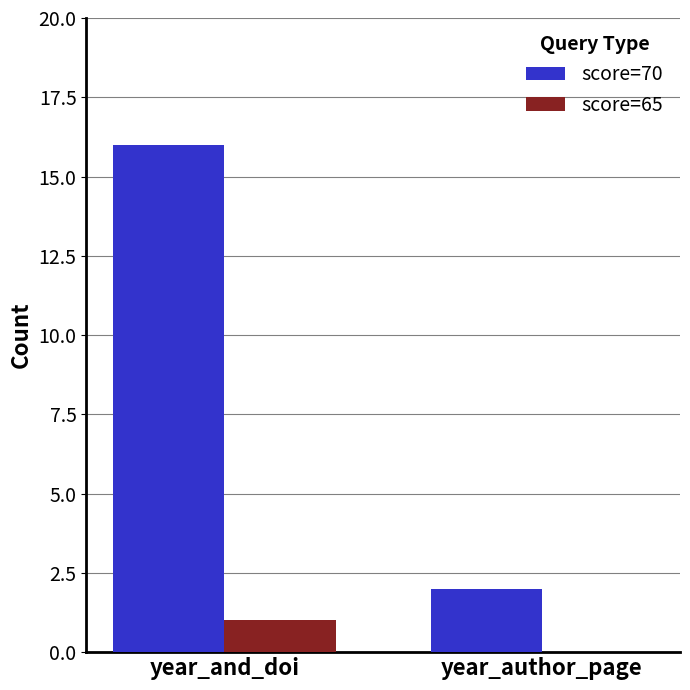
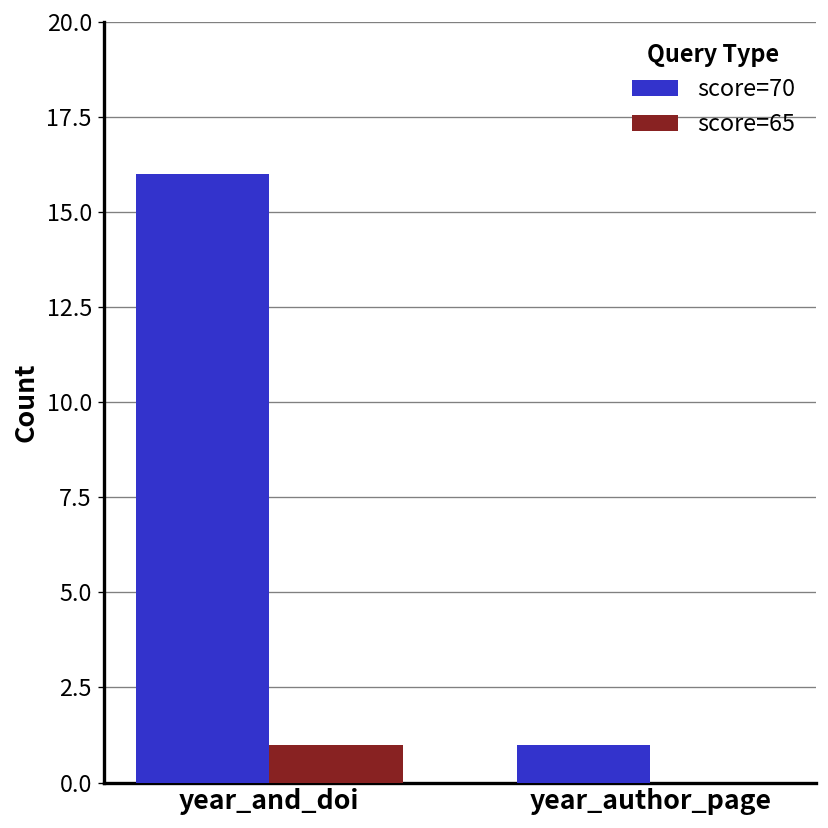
score=70, year_author_page: 2 -> 1
